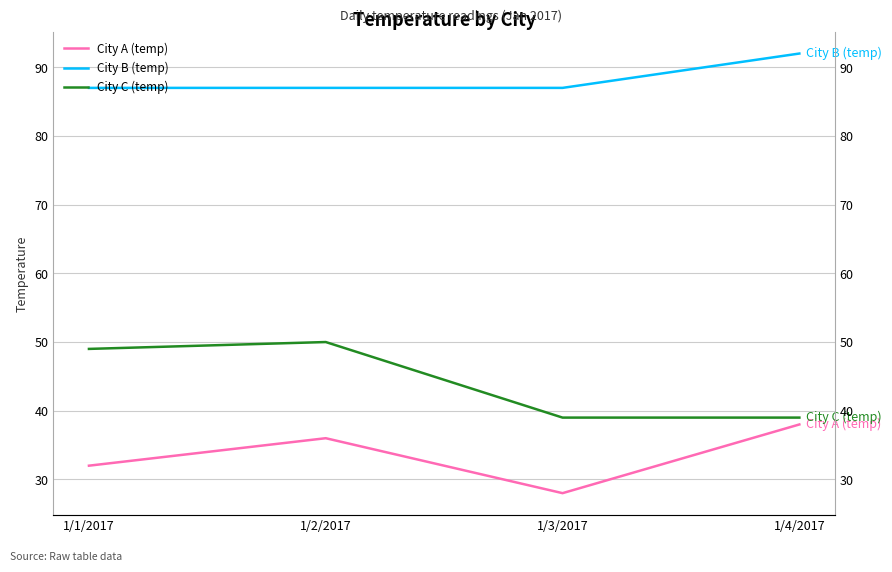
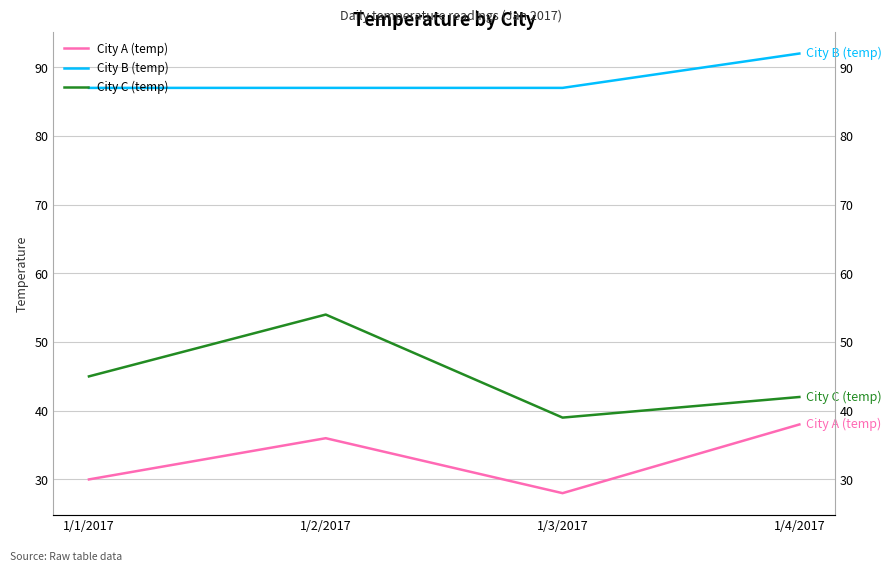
City A (temp), 1/1/2017: 32 -> 30
City C (temp), 1/1/2017: 49 -> 45
City C (temp), 1/2/2017: 50 -> 54
City C (temp), 1/4/2017: 39 -> 42
